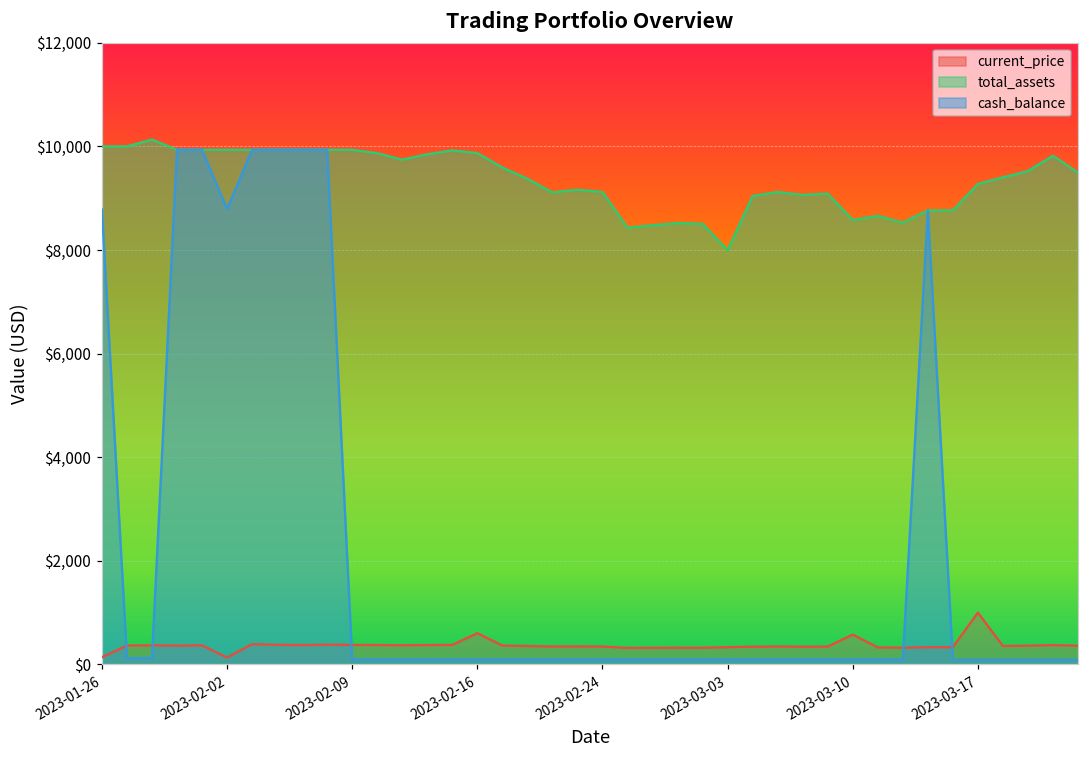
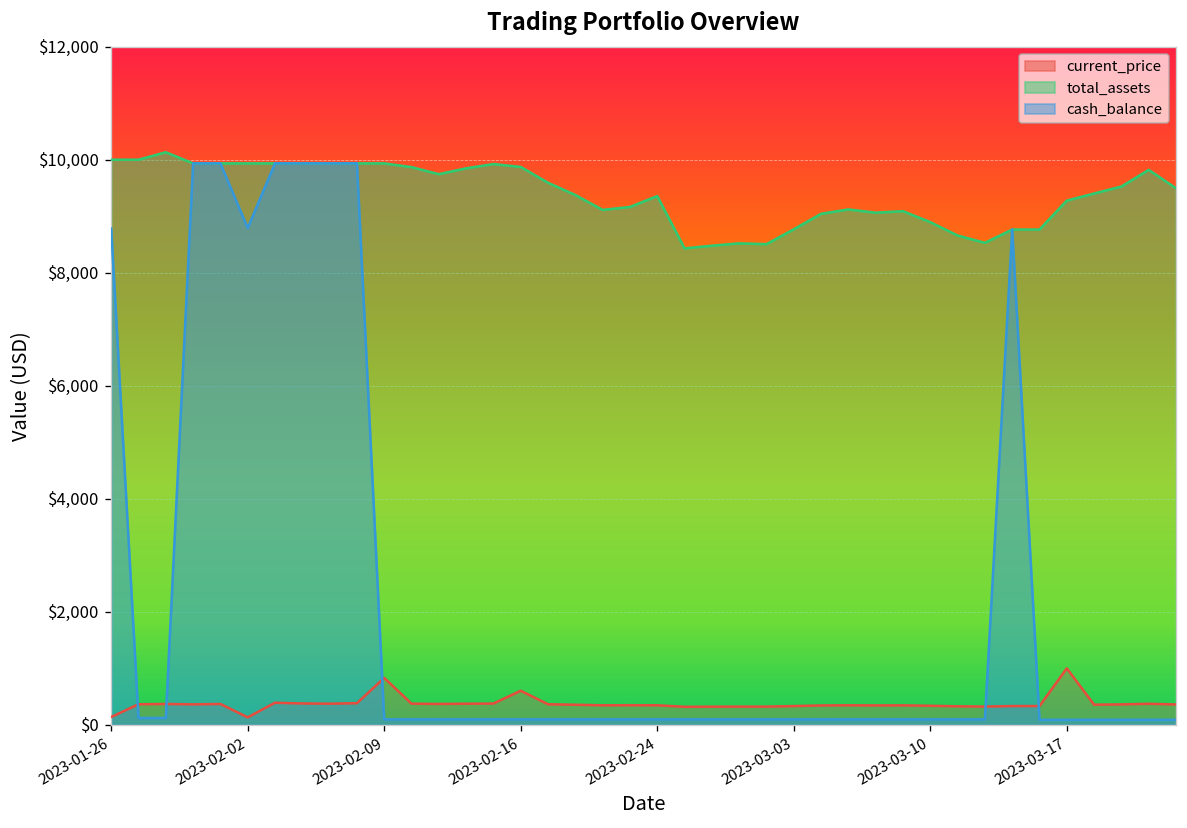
current_price, 2023-02-09: $400 -> $800
total_assets, 2023-02-24: $9,100 -> $9,400
total_assets, 2023-03-03: $8,000 -> $8,800
current_price, 2023-03-10: $600 -> $300
total_assets, 2023-03-10: $8,600 -> $8,900
